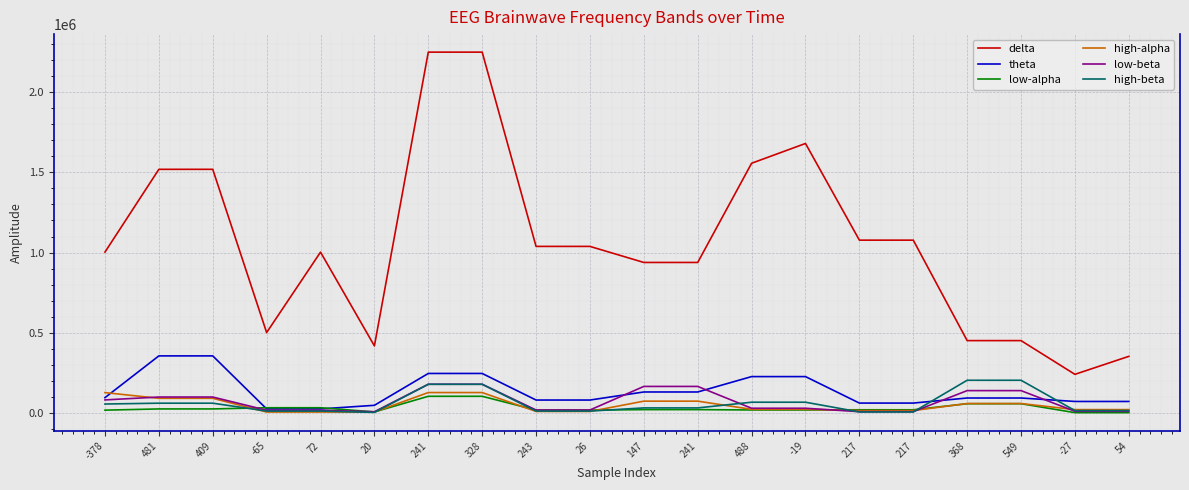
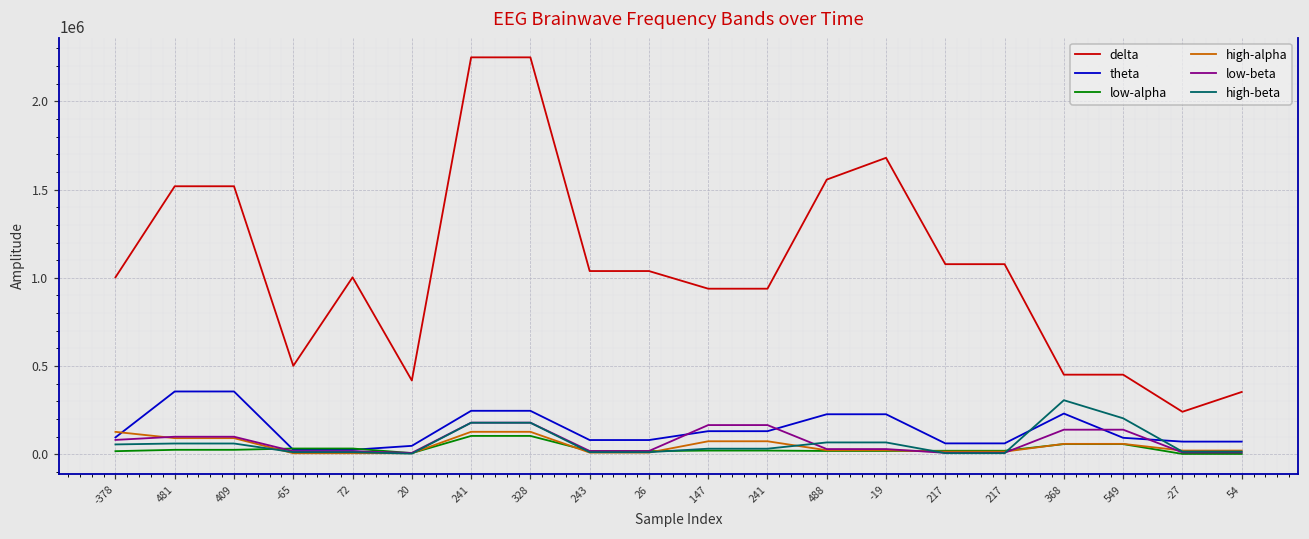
theta, 368: 90000 -> 230000
high-beta, 368: 200000 -> 310000
